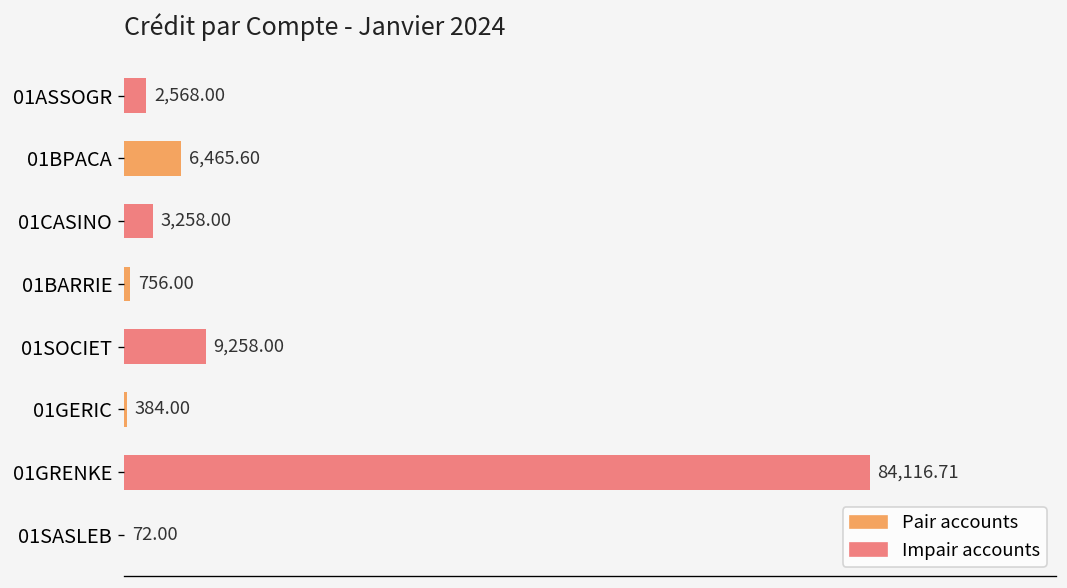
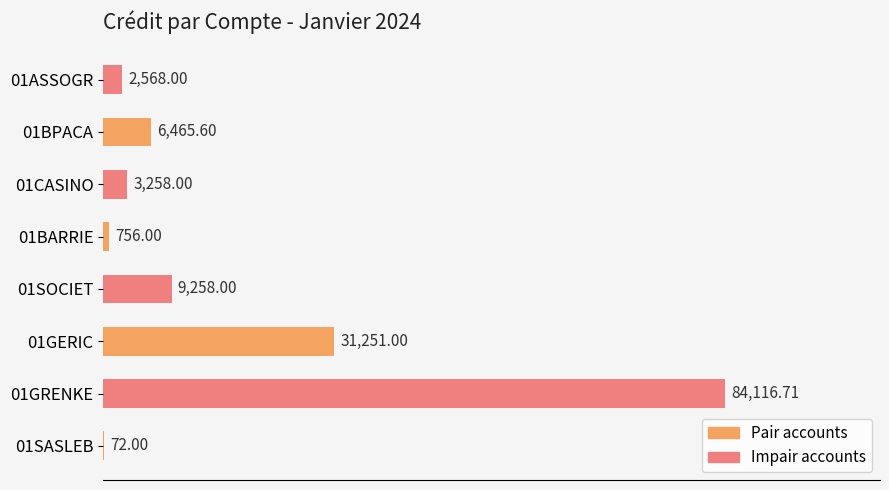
01GERIC: 384.00 -> 31,251.00
